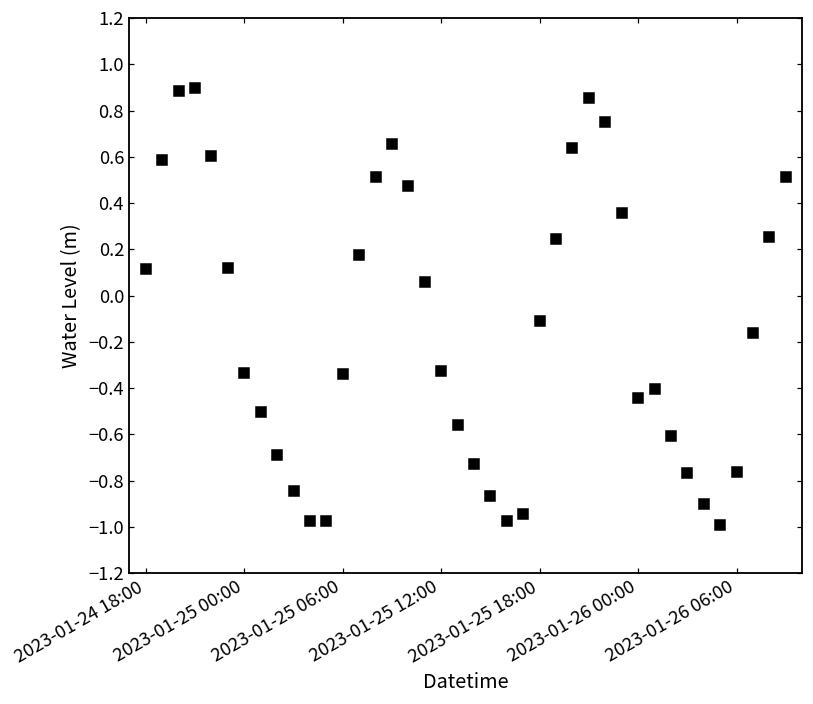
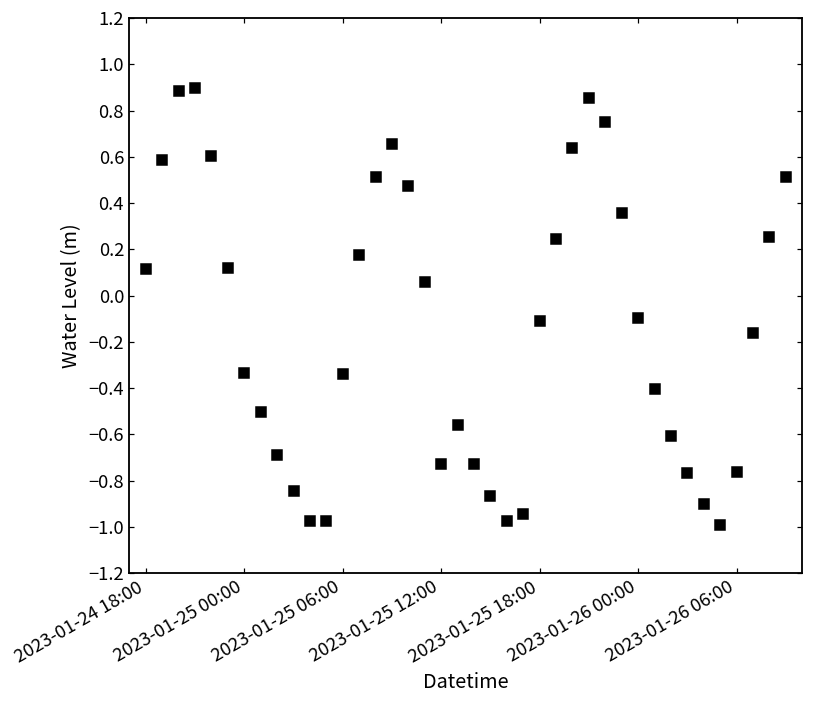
2023-01-25 12:00: -0.33 -> -0.73
2023-01-26 00:00: -0.44 -> -0.10
